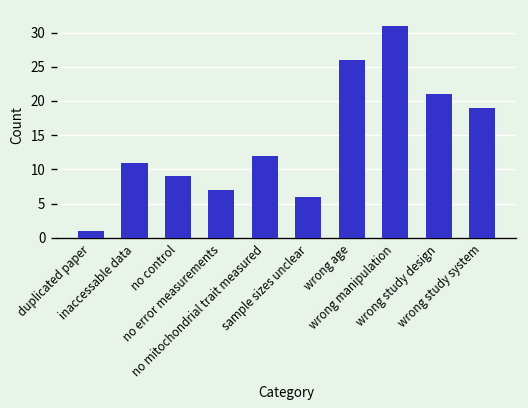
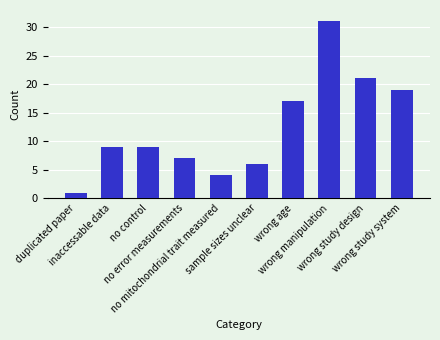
inaccessable data: 11 -> 9
no mitochondrial trait measured: 12 -> 4
wrong age: 26 -> 17
